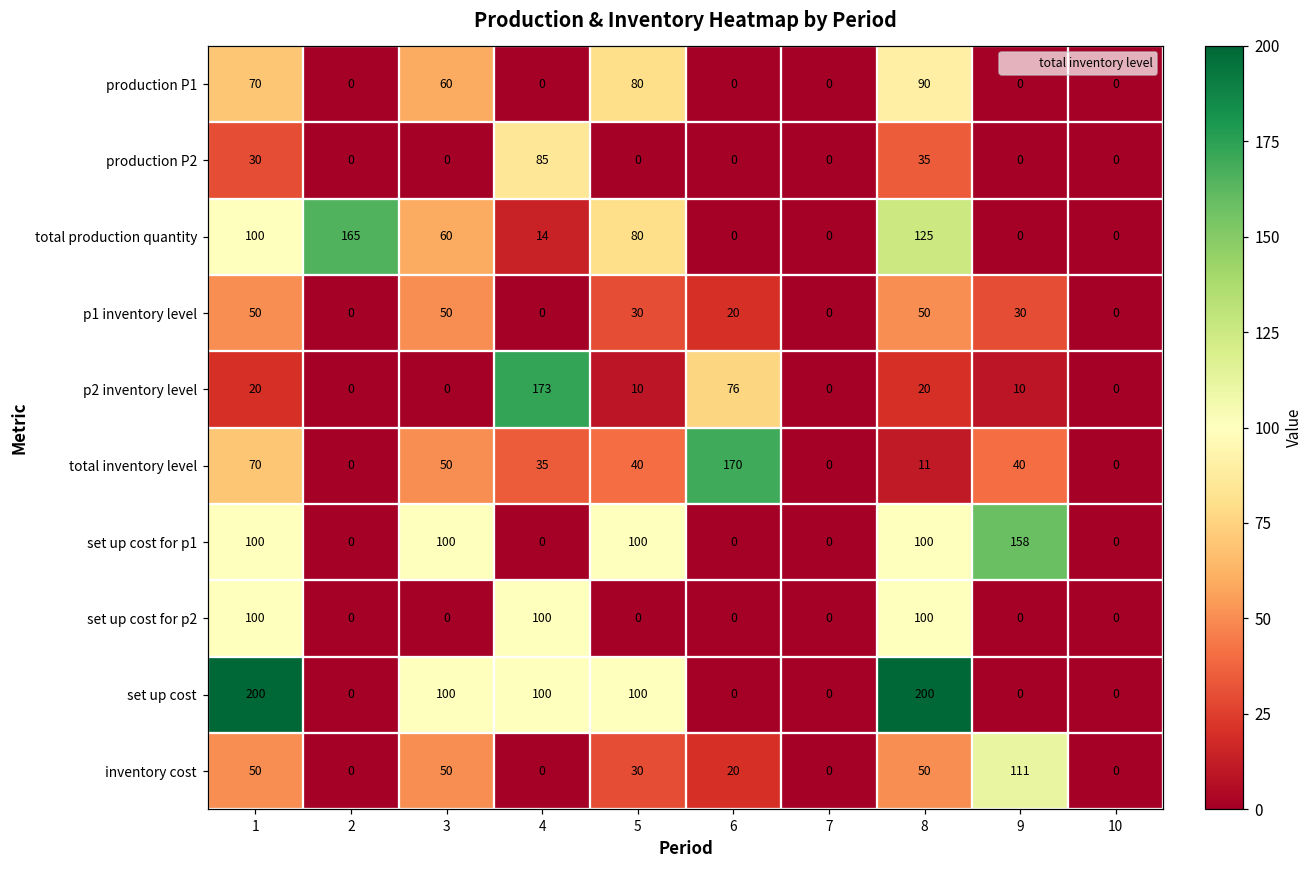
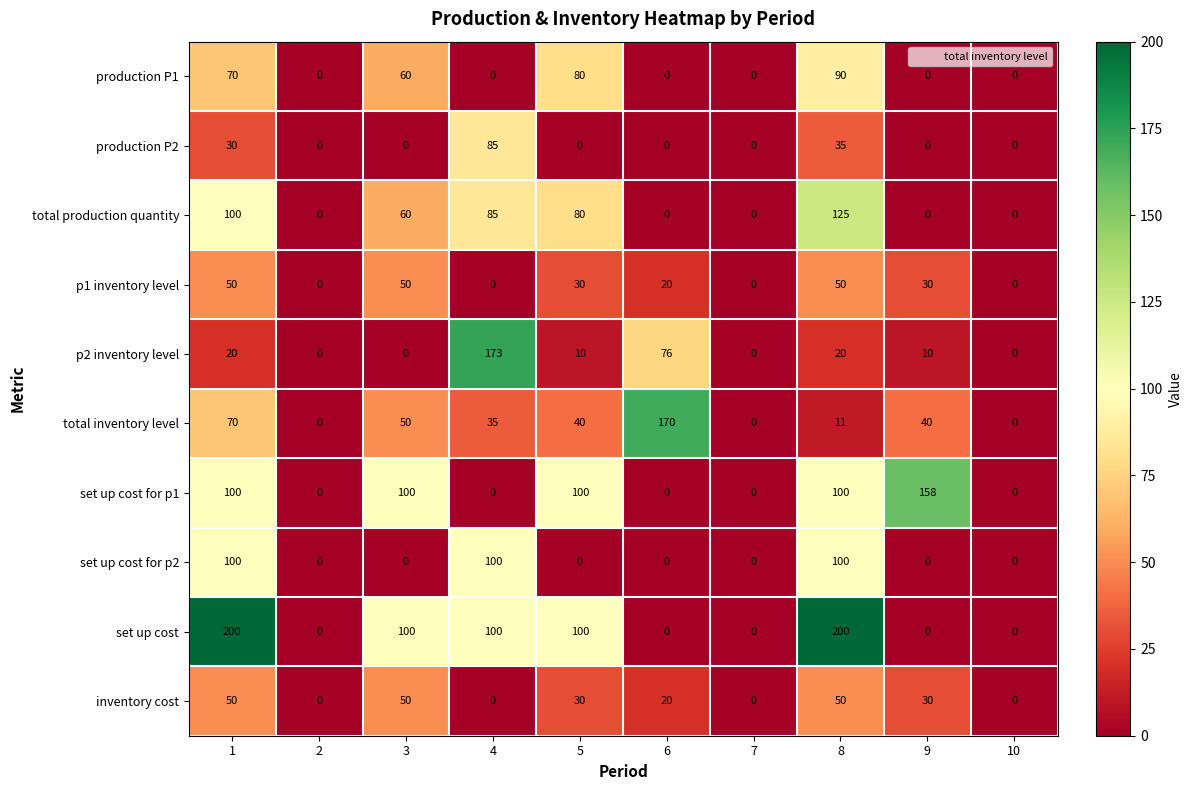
total production quantity, 2: 165 -> 0
total production quantity, 4: 14 -> 85
inventory cost, 9: 111 -> 30
